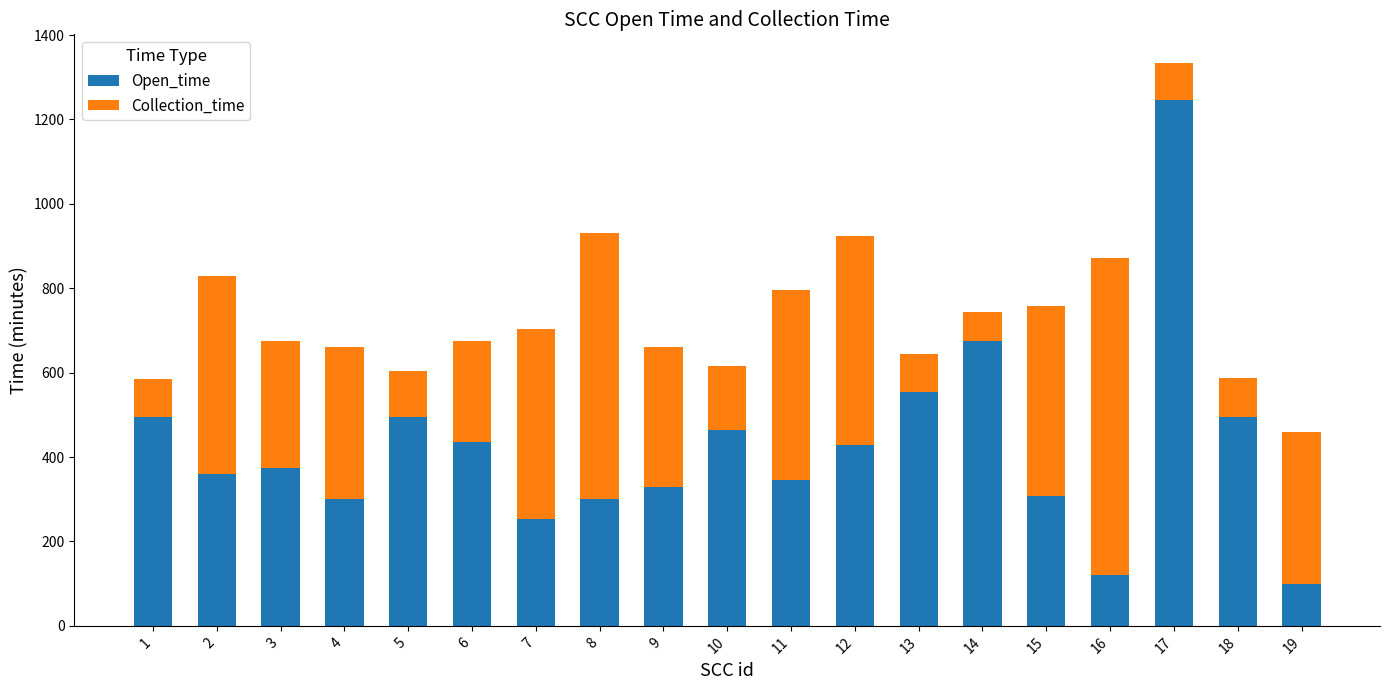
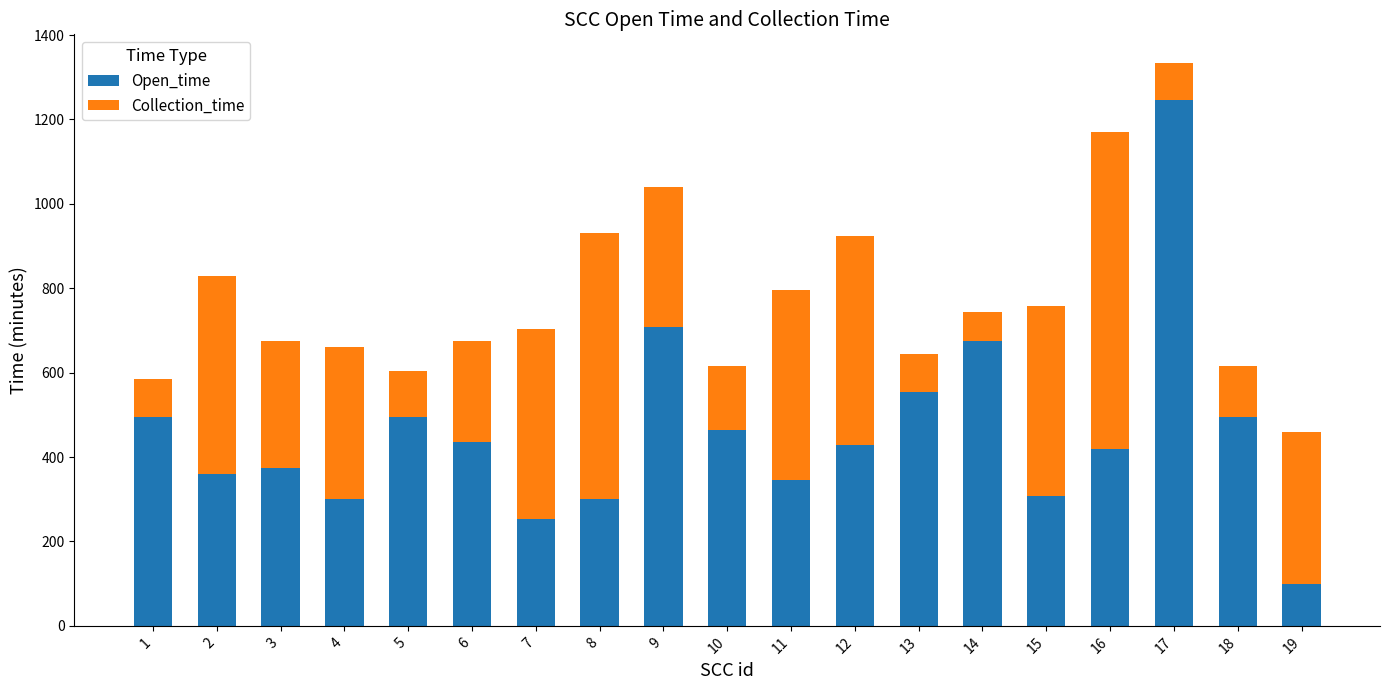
Open_time, 9: 330 -> 710
Open_time, 16: 120 -> 420
Collection_time, 18: 90 -> 120
